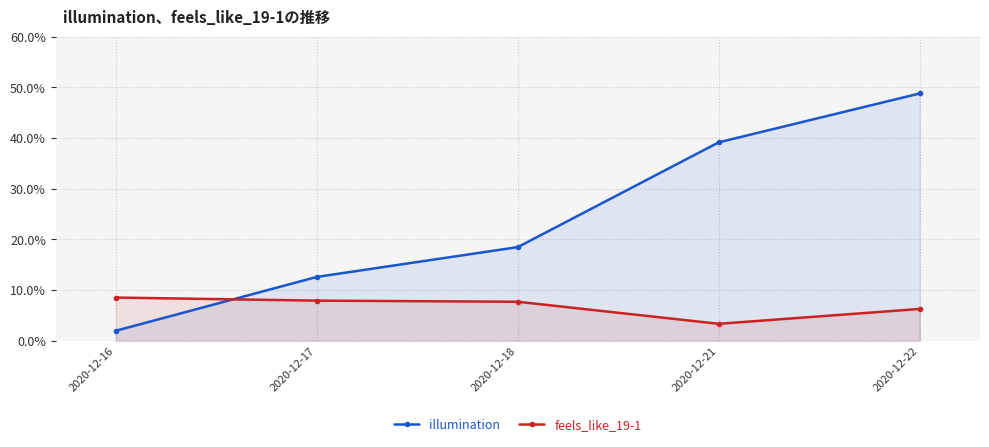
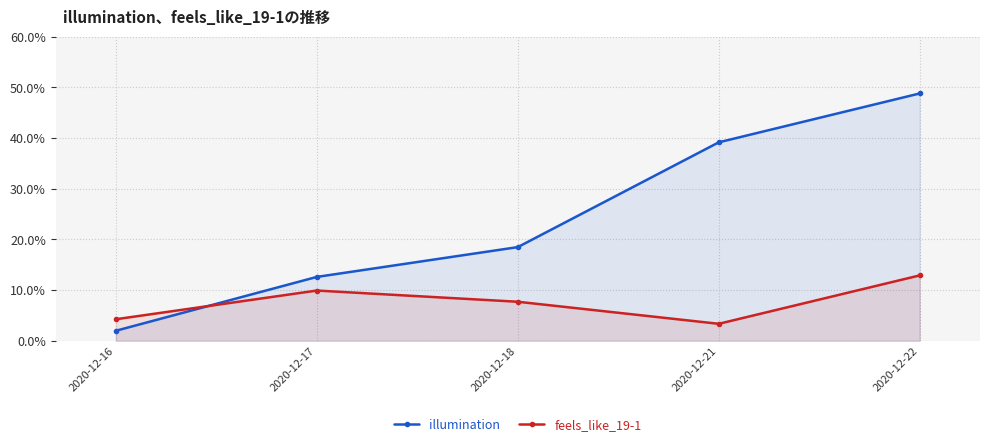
feels_like_19-1, 2020-12-16: 9% -> 4%
feels_like_19-1, 2020-12-17: 8% -> 10%
feels_like_19-1, 2020-12-22: 6% -> 13%
